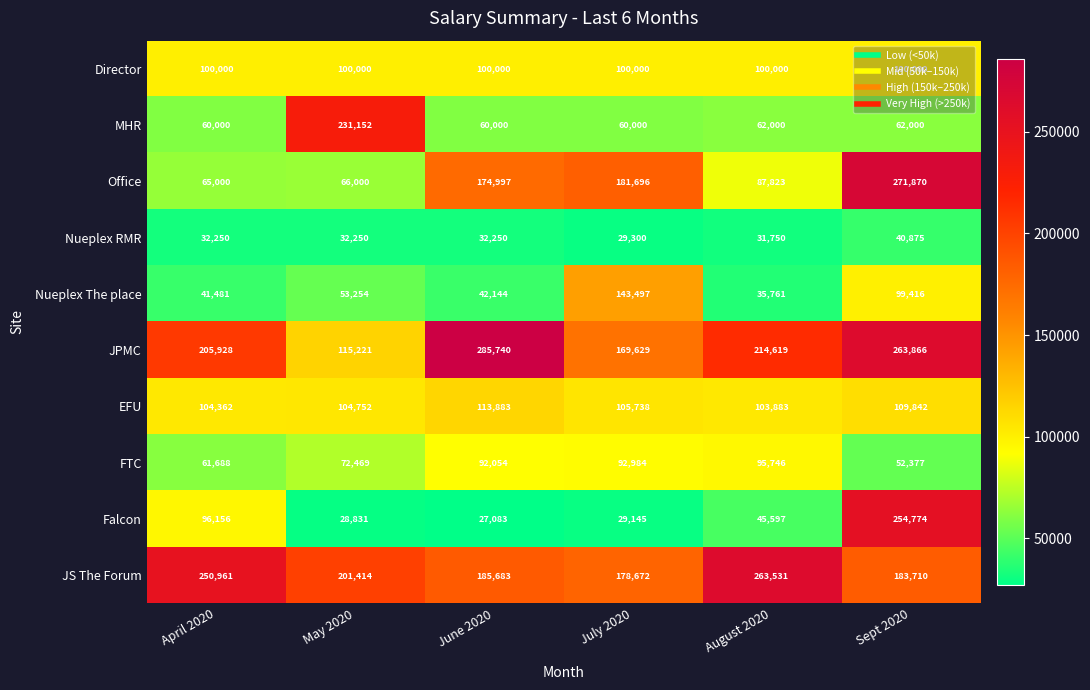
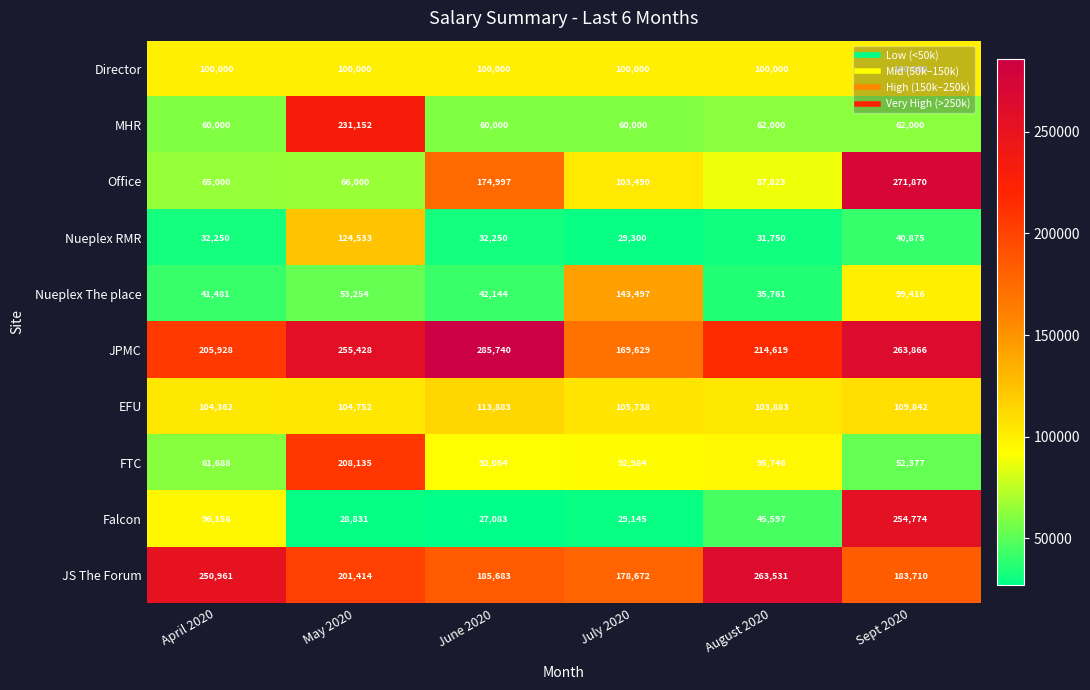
Office, July 2020: 181,696 -> 103,490
Nueplex RMR, May 2020: 32,250 -> 124,533
JPMC, May 2020: 115,221 -> 255,428
FTC, May 2020: 72,469 -> 208,135
